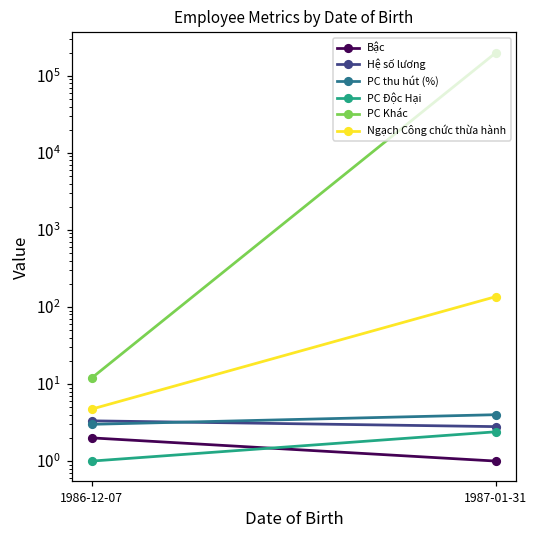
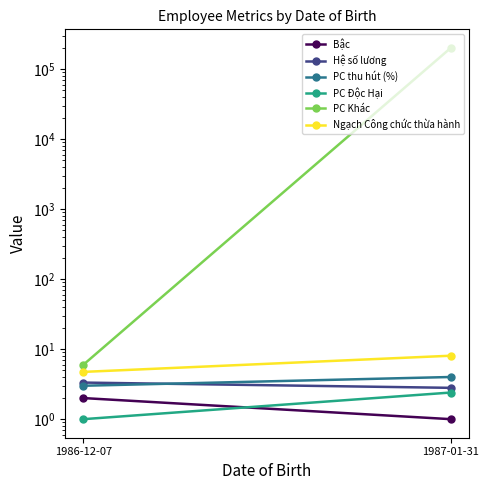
PC Khác, 1986-12-07: 12 -> 6
Ngạch Công chức thừa hành, 1987-01-31: 140 -> 8
